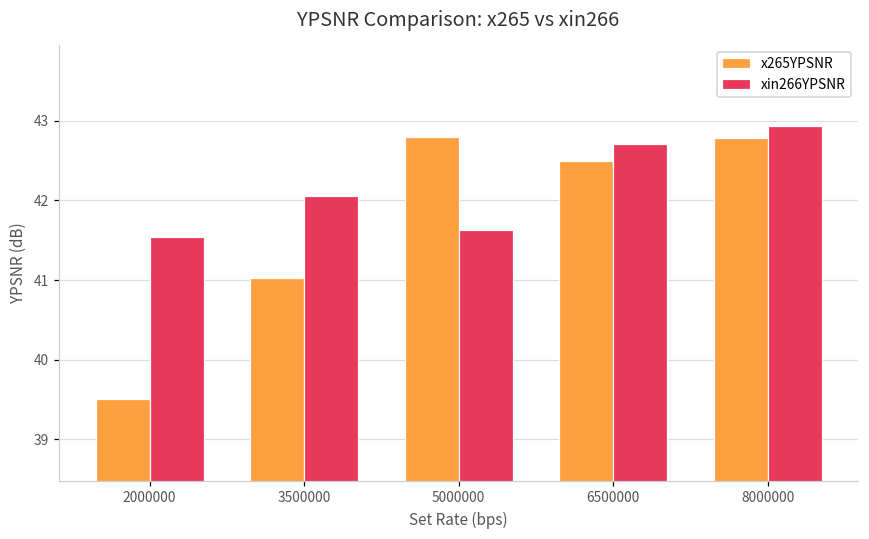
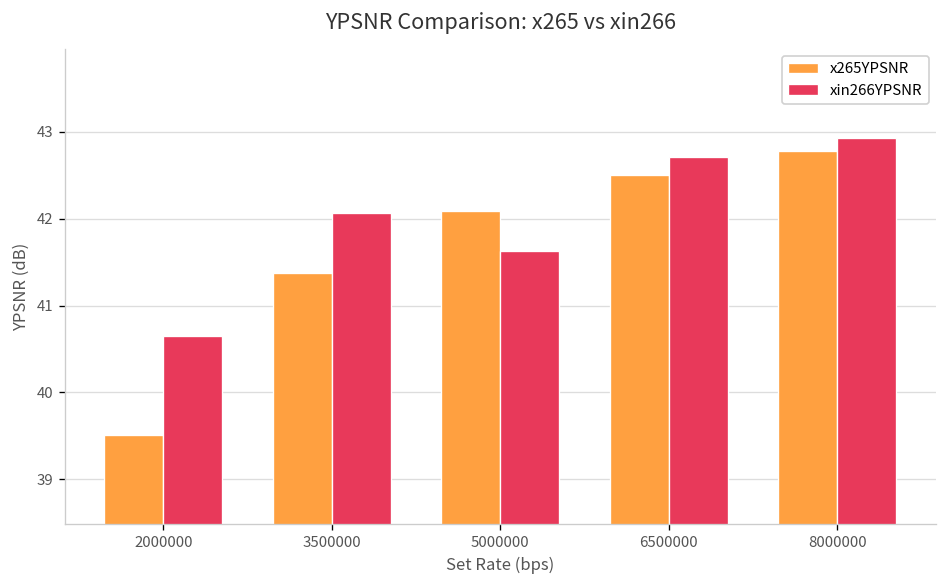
xin266YPSNR, 2000000: 41.5 -> 40.7
x265YPSNR, 3500000: 41.0 -> 41.4
x265YPSNR, 5000000: 42.8 -> 42.1
